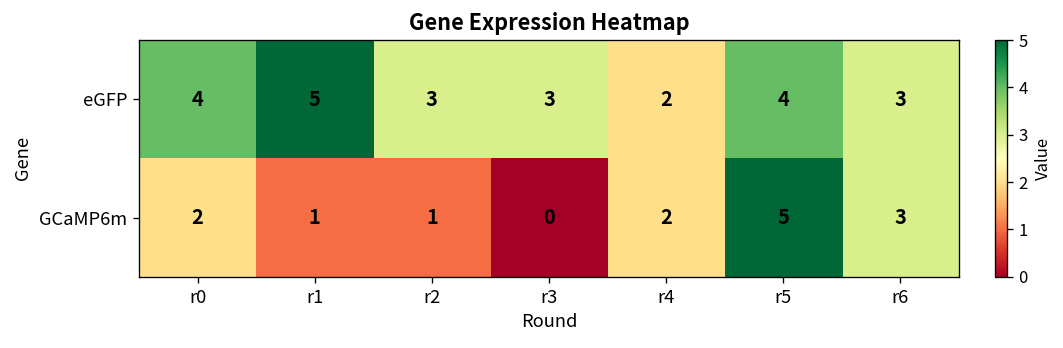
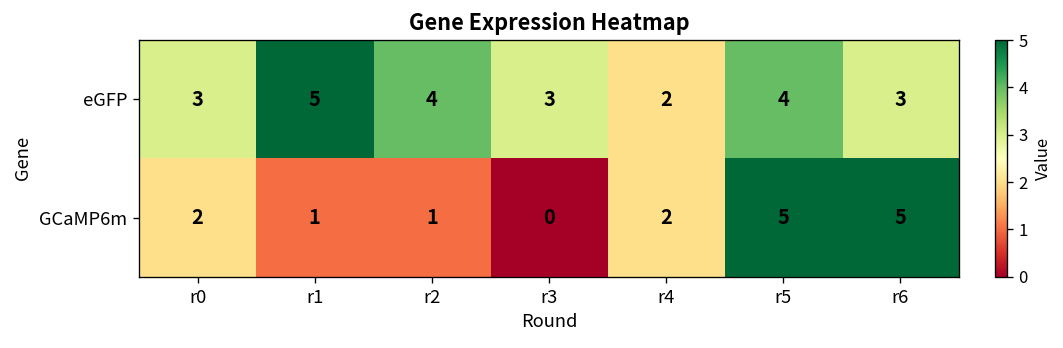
eGFP, r0: 4 -> 3
eGFP, r2: 3 -> 4
GCaMP6m, r6: 3 -> 5
